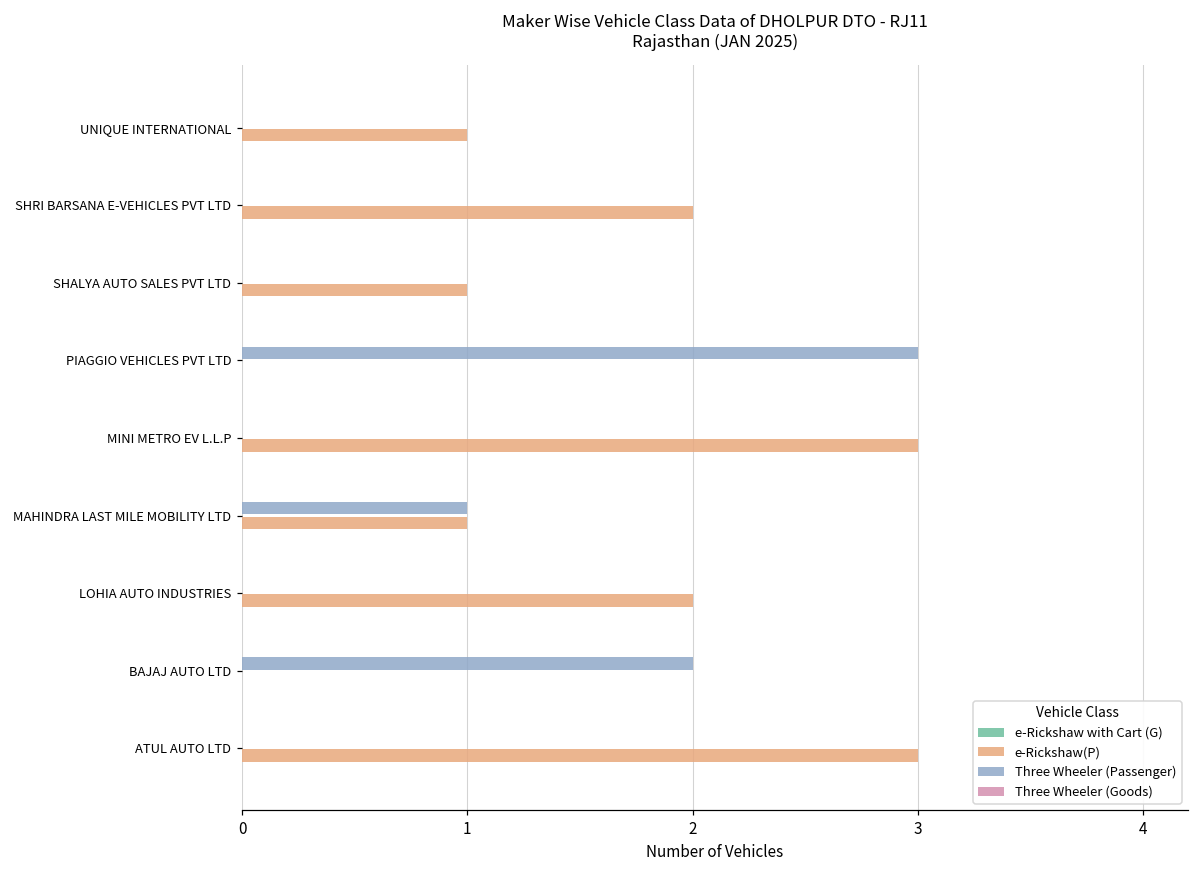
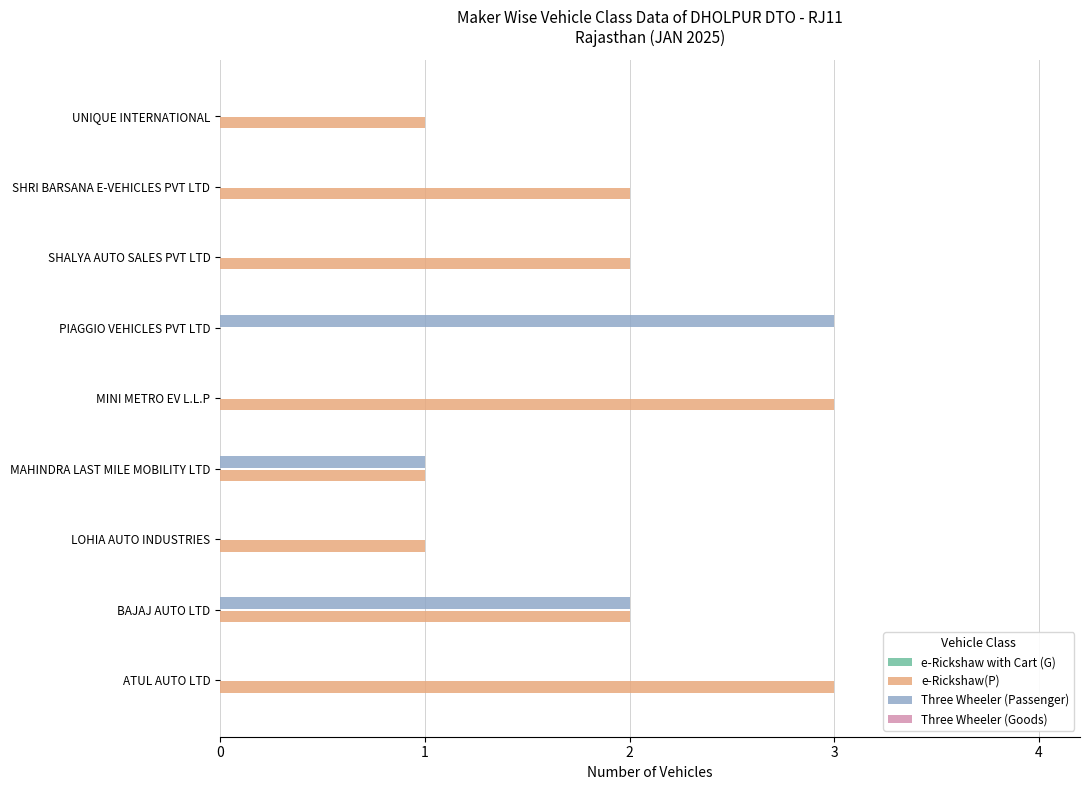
e-Rickshaw(P), SHALYA AUTO SALES PVT LTD: 1 -> 2
e-Rickshaw(P), LOHIA AUTO INDUSTRIES: 2 -> 1
e-Rickshaw(P), BAJAJ AUTO LTD: 0 -> 2
